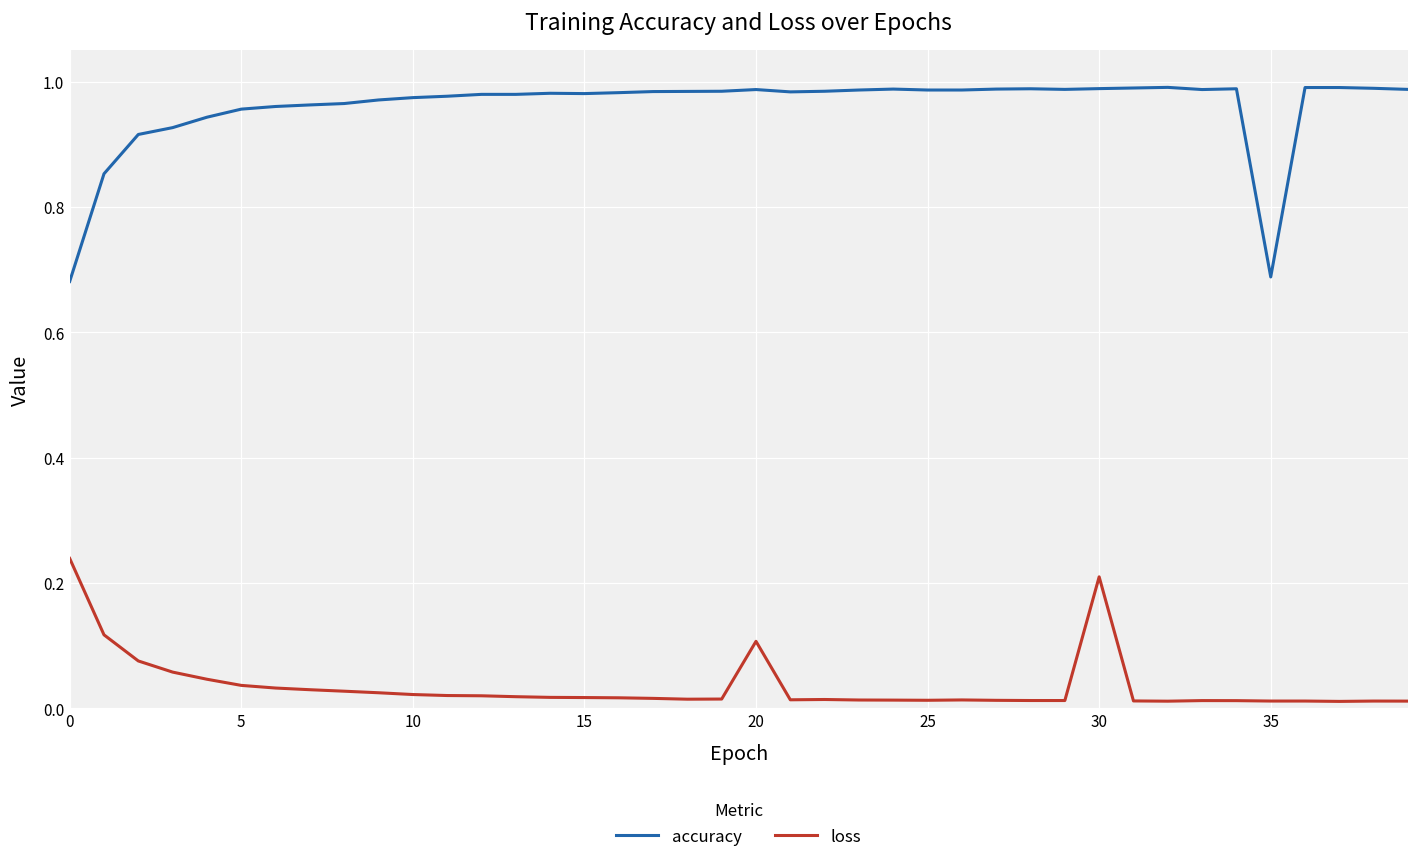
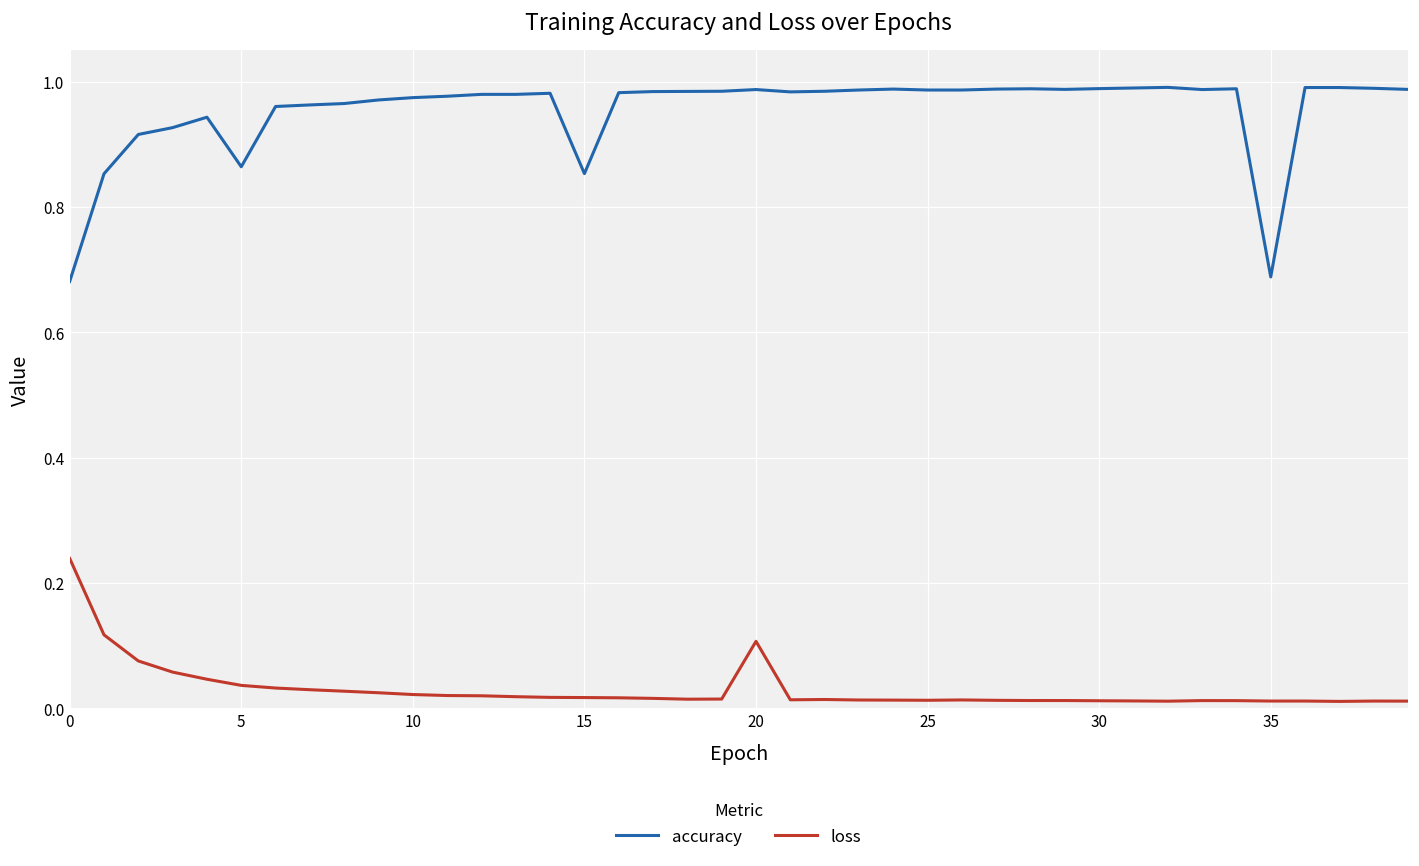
accuracy, 5: 0.96 -> 0.86
accuracy, 15: 0.98 -> 0.85
loss, 30: 0.21 -> 0.01
